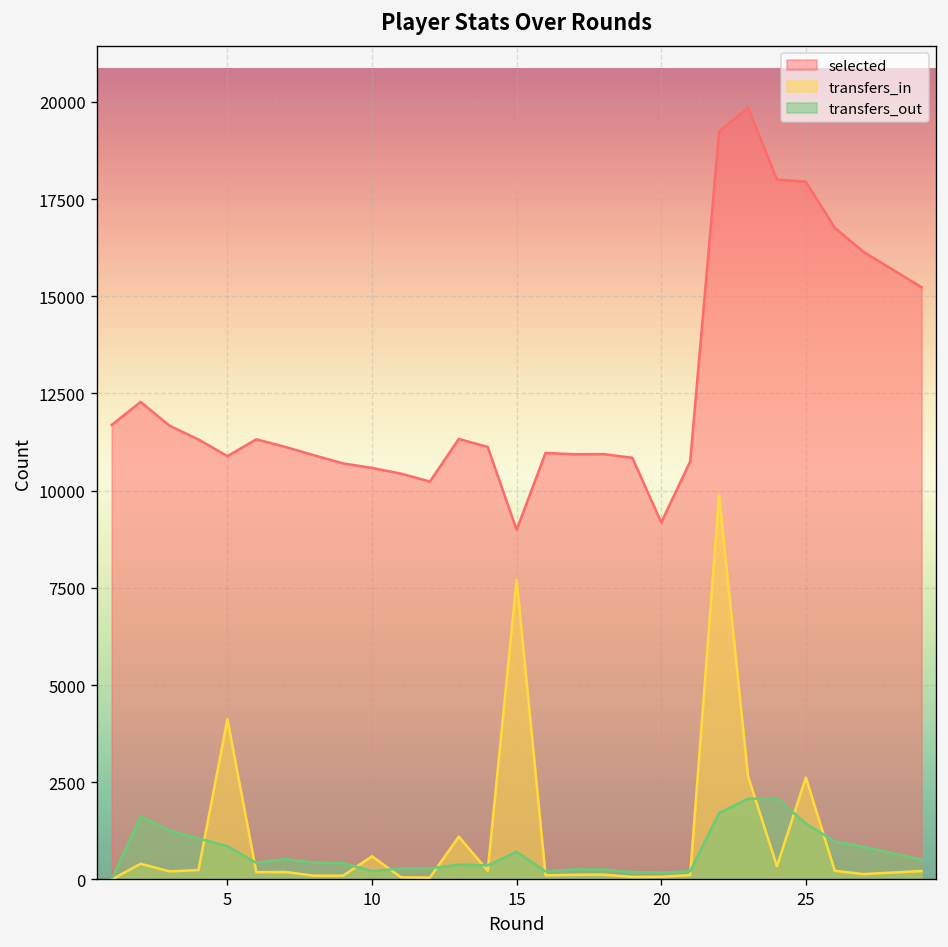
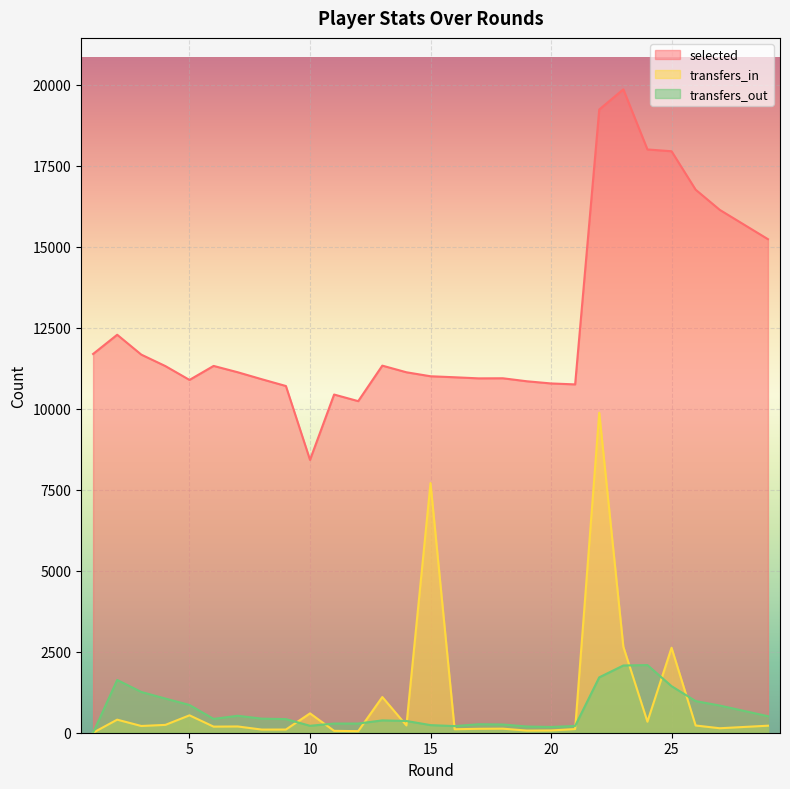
transfers_in, 5: 4100 -> 500
selected, 10: 10600 -> 8400
selected, 15: 9000 -> 11000
transfers_out, 15: 700 -> 200
selected, 20: 9200 -> 10800
